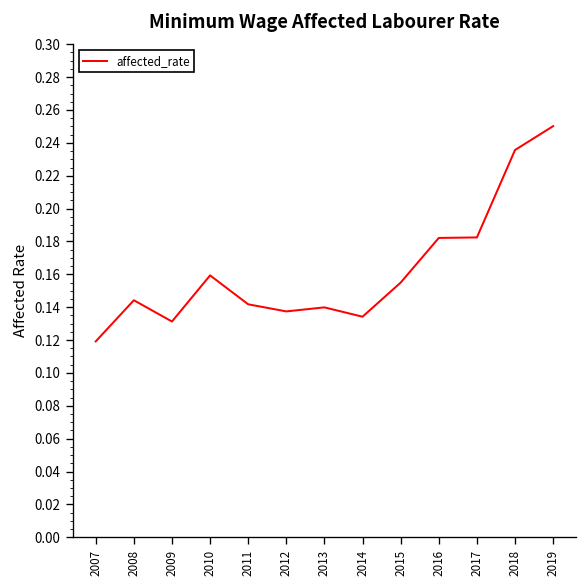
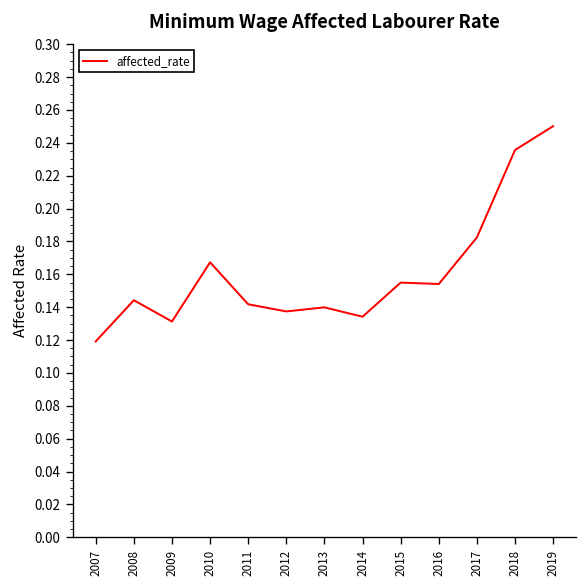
2010: 0.159 -> 0.167
2016: 0.182 -> 0.154
